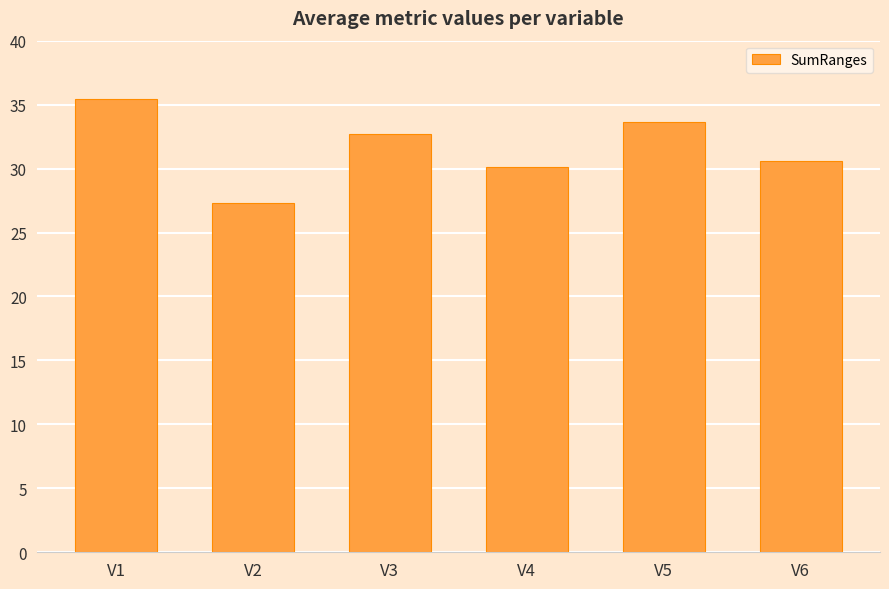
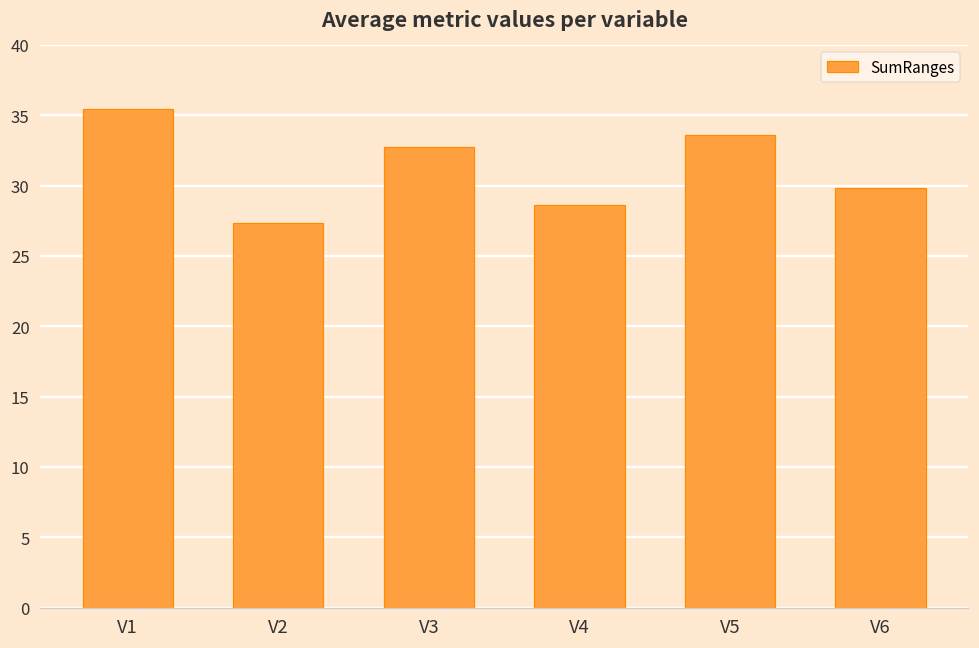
V4: 30.2 -> 28.6
V6: 30.6 -> 29.8
